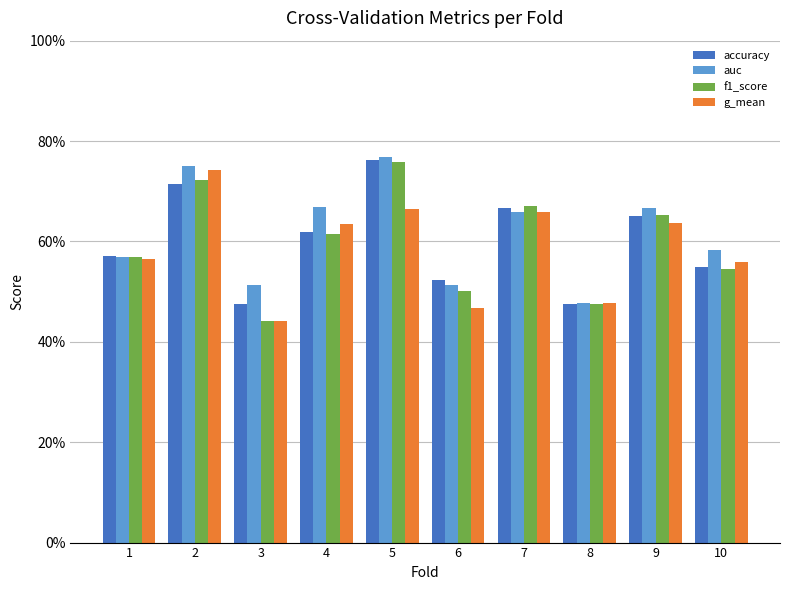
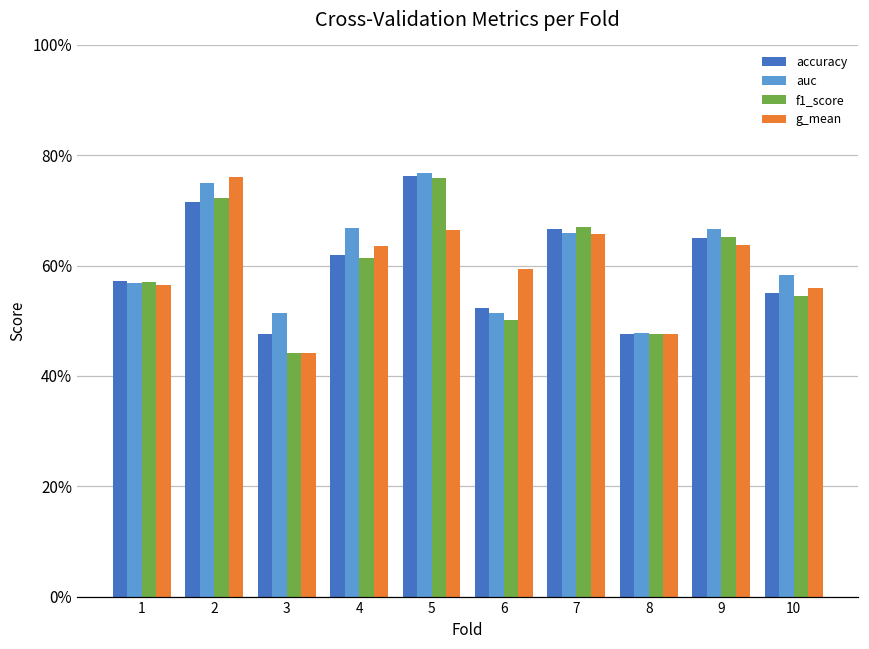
g_mean, 2: 74% -> 76%
g_mean, 6: 47% -> 59%
